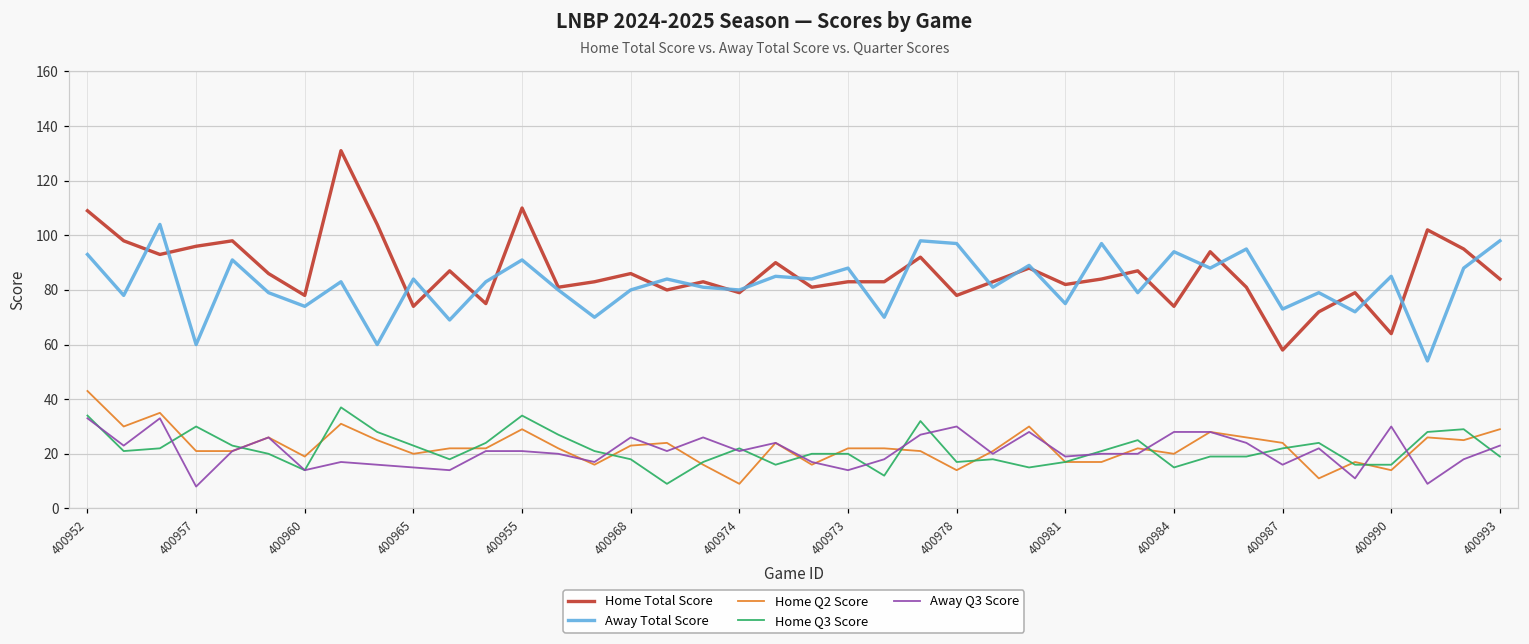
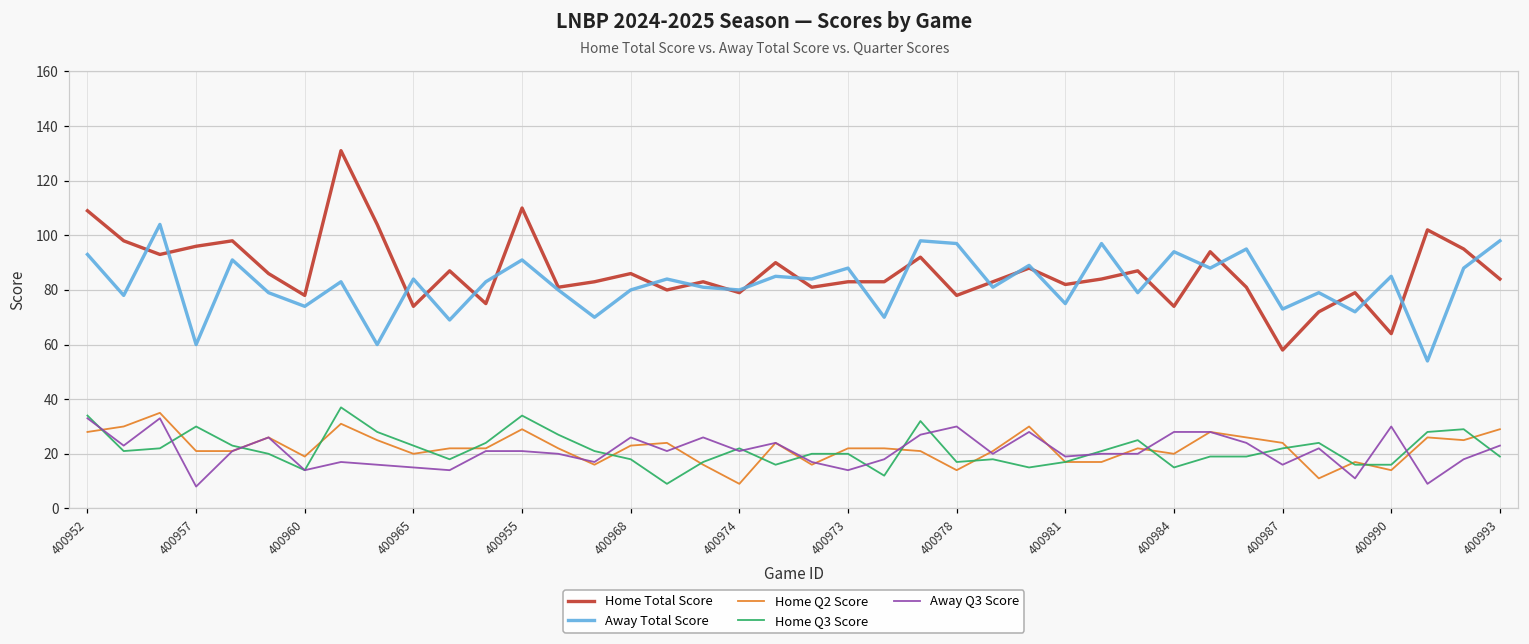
Home Q2 Score, 400952: 43 -> 28
